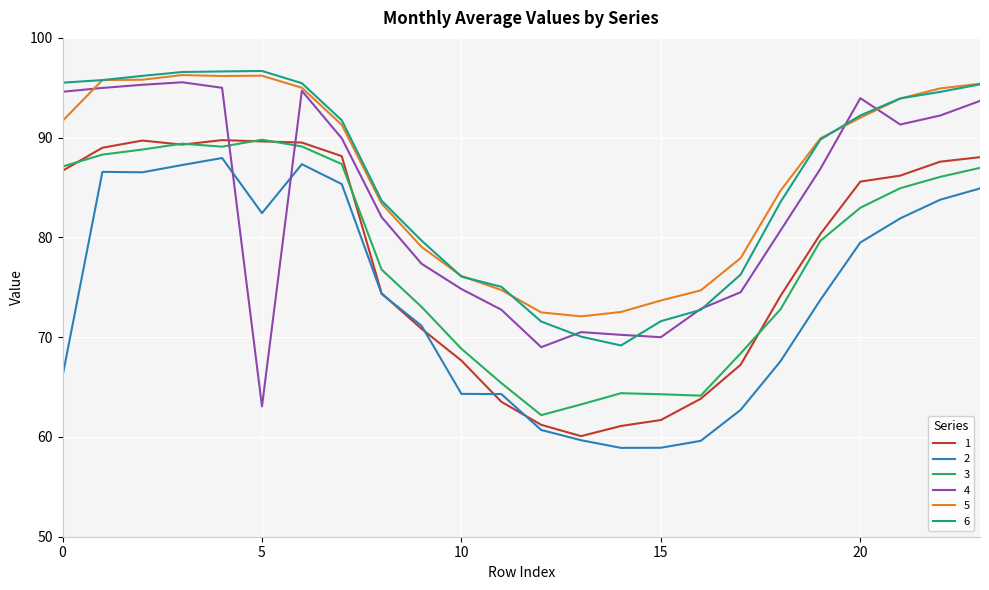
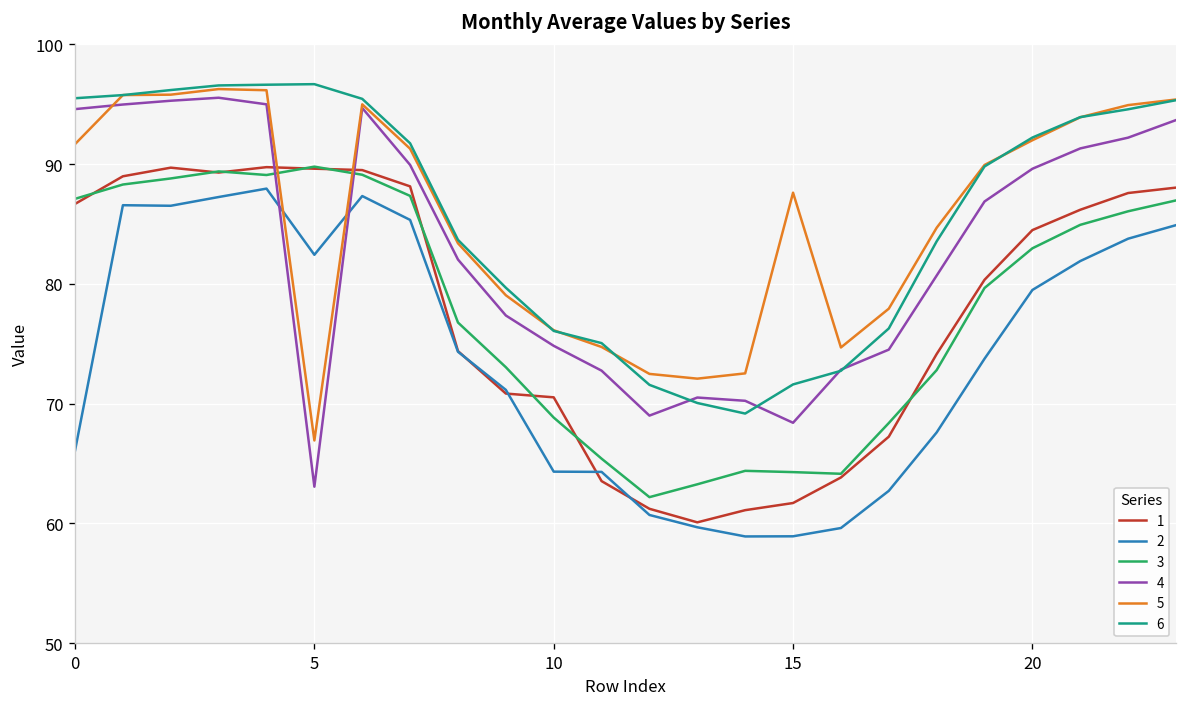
5, 5: 96 -> 67
1, 10: 68 -> 71
4, 15: 70 -> 68
5, 15: 74 -> 88
1, 20: 86 -> 84
4, 20: 94 -> 90
